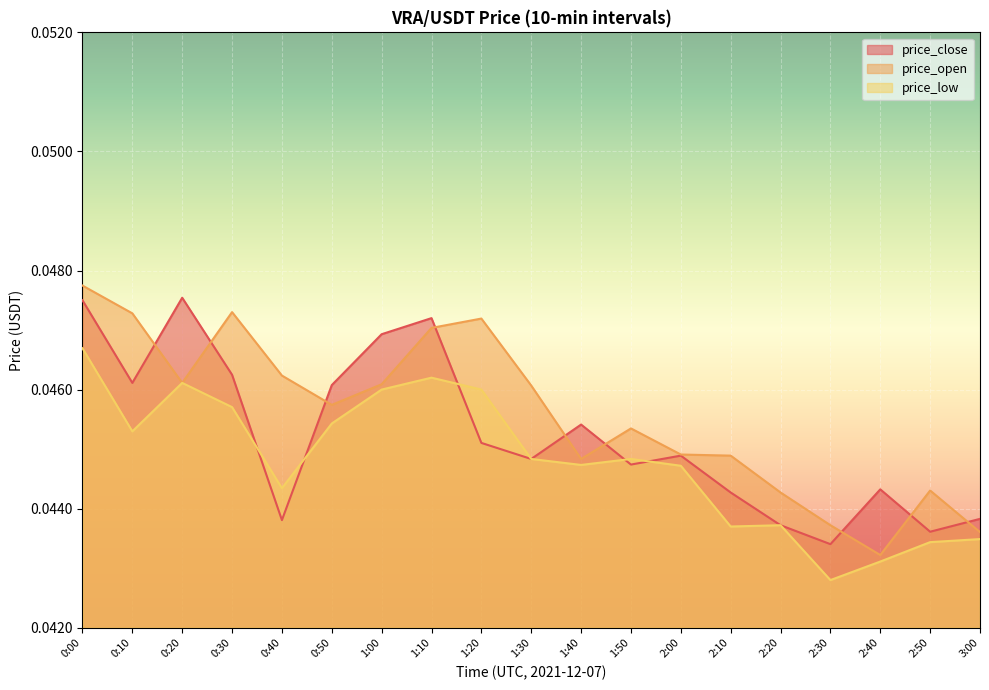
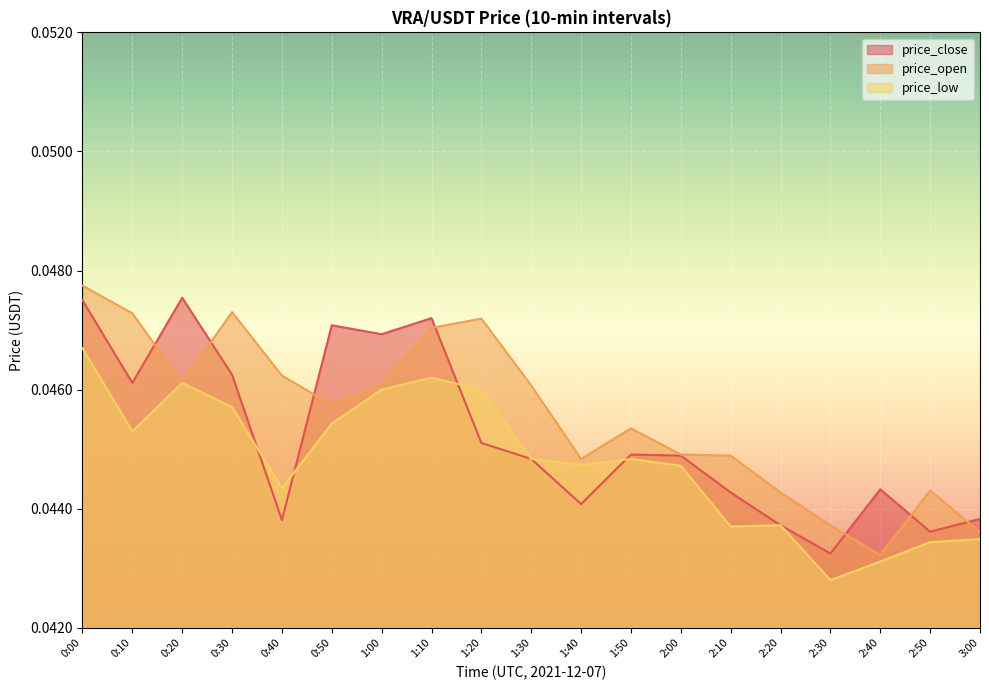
price_close, 0:50: 0.0461 -> 0.0471
price_close, 1:40: 0.0454 -> 0.0441
price_close, 1:50: 0.0447 -> 0.0449
price_close, 2:30: 0.0434 -> 0.0432
